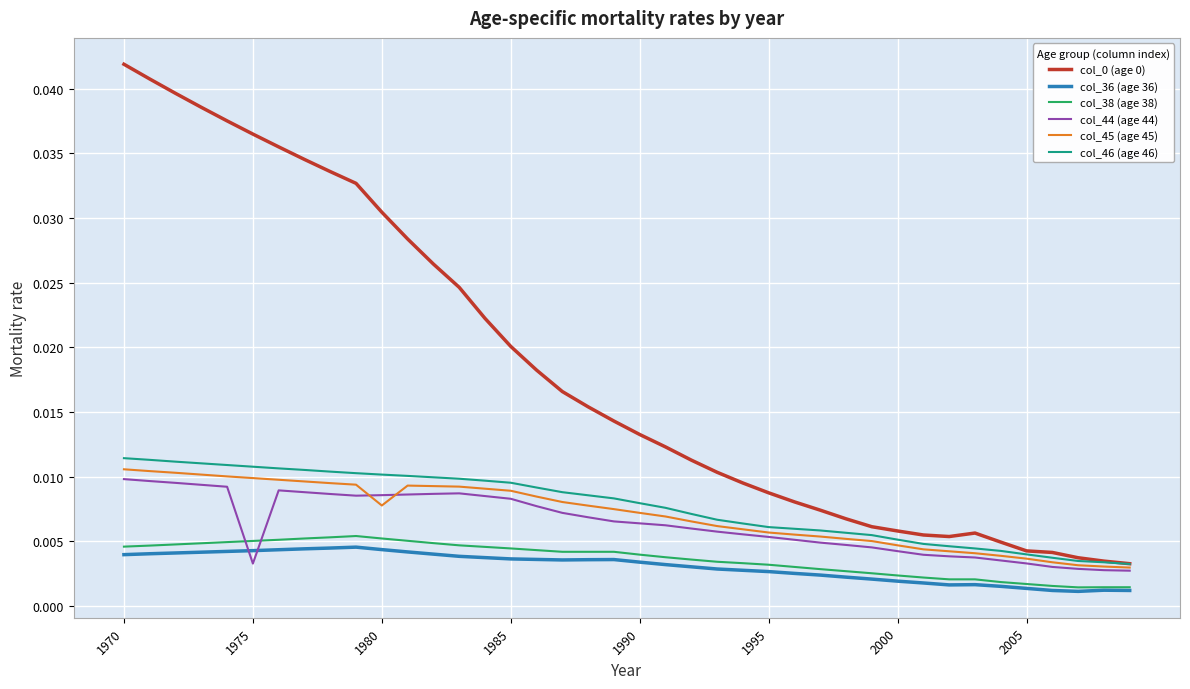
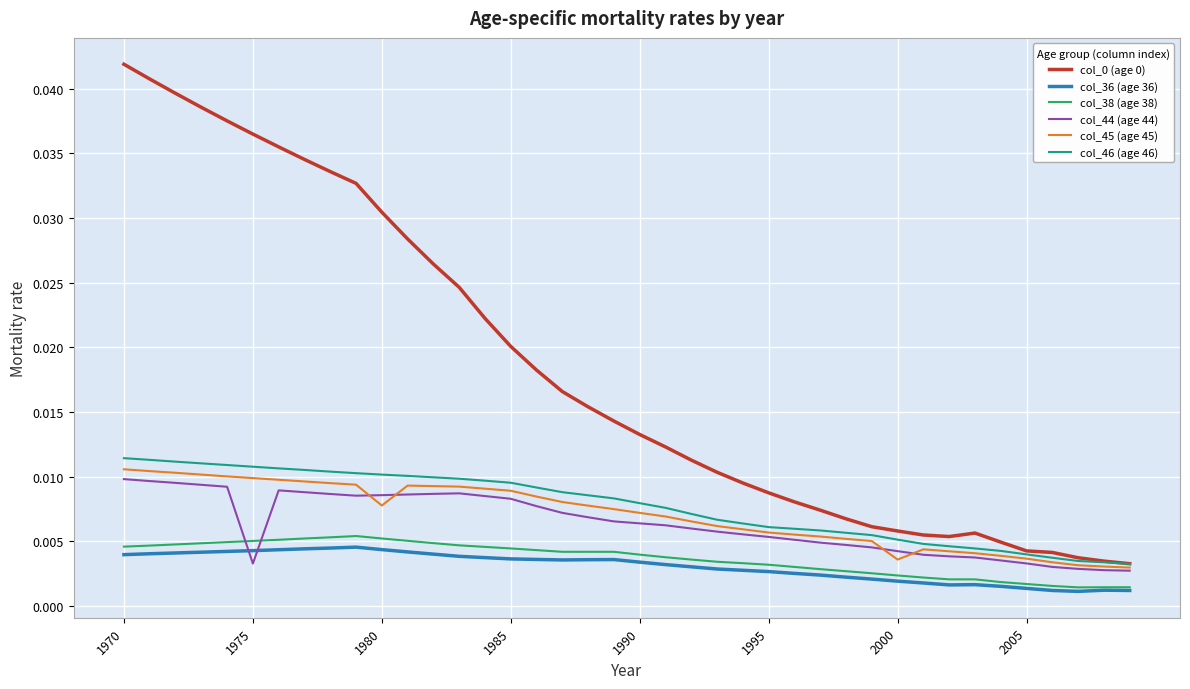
col_45 (age 45), 2000: 0.0047 -> 0.0036
